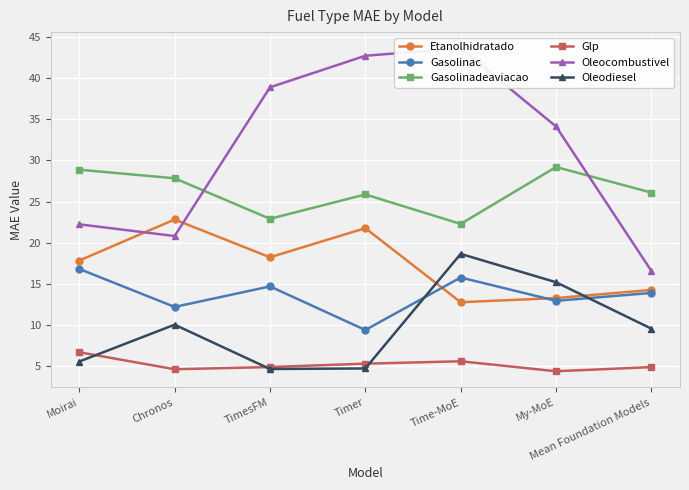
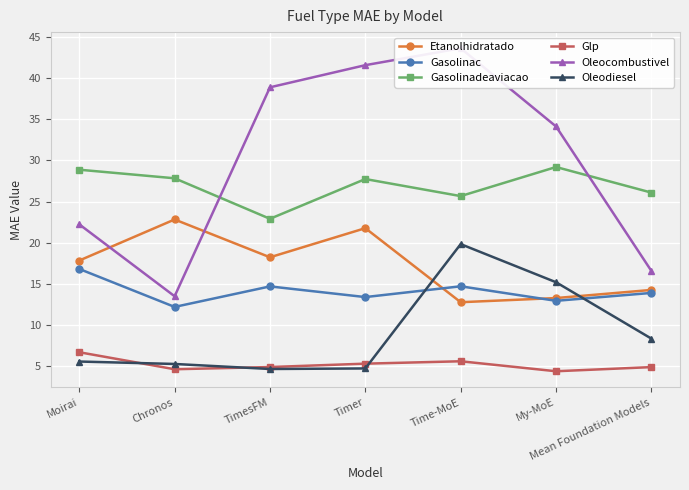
Oleocombustivel, Chronos: 21 -> 14
Oleodiesel, Chronos: 10 -> 5
Gasolinac, Timer: 9 -> 13
Gasolinadeaviacao, Timer: 26 -> 28
Oleocombustivel, Timer: 43 -> 42
Gasolinac, Time-MoE: 16 -> 15
Gasolinadeaviacao, Time-MoE: 22 -> 26
Oleodiesel, Time-MoE: 19 -> 20
Oleodiesel, Mean Foundation Models: 10 -> 8
